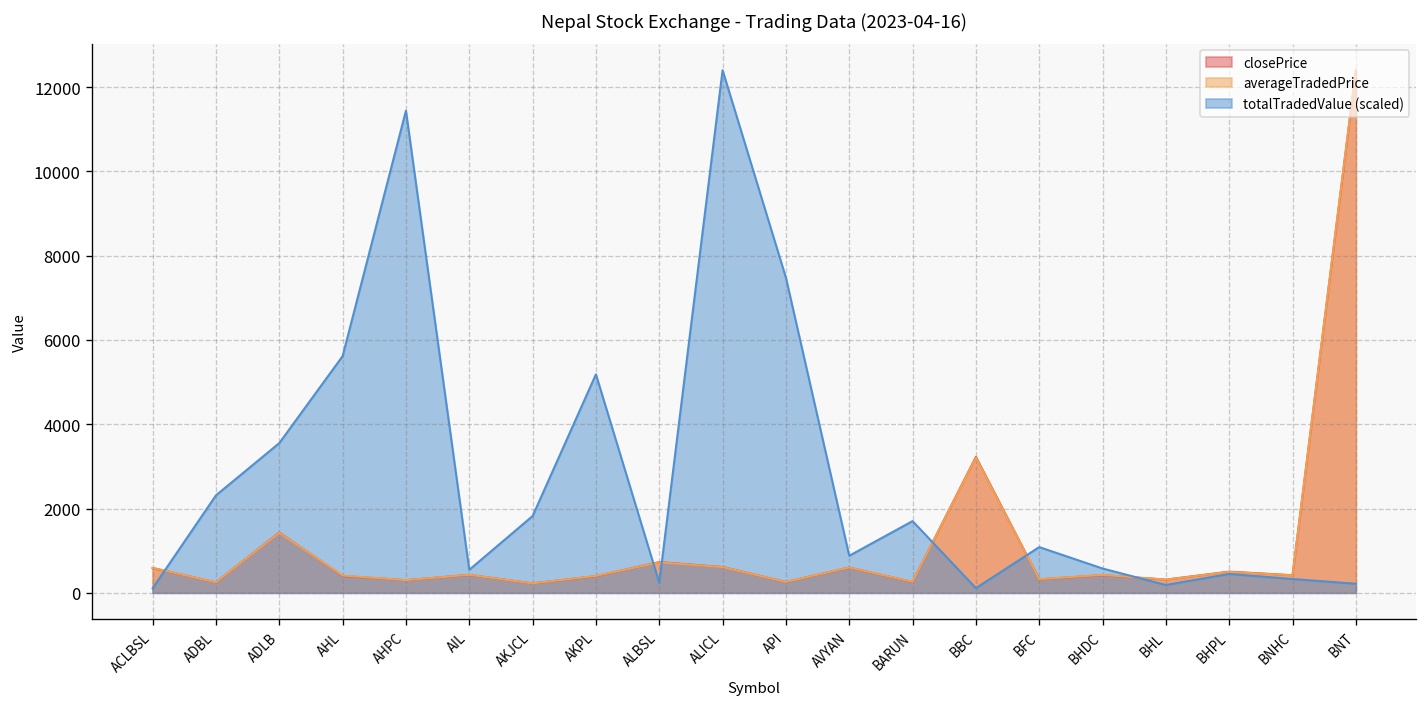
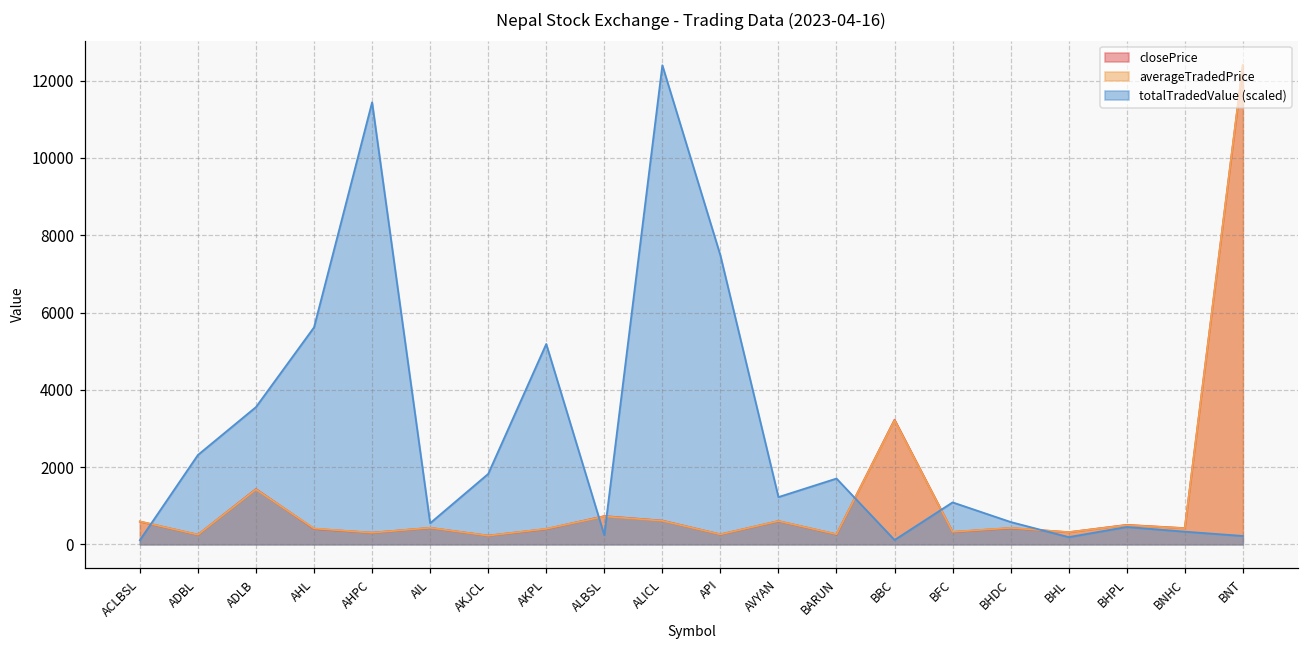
totalTradedValue (scaled), AVYAN: 900 -> 1200
